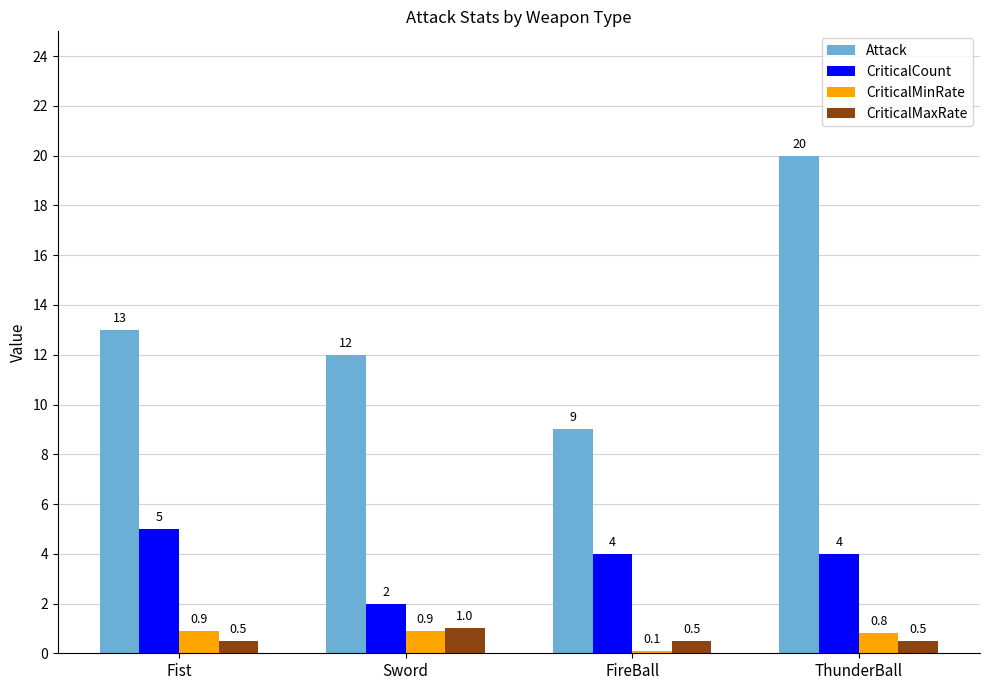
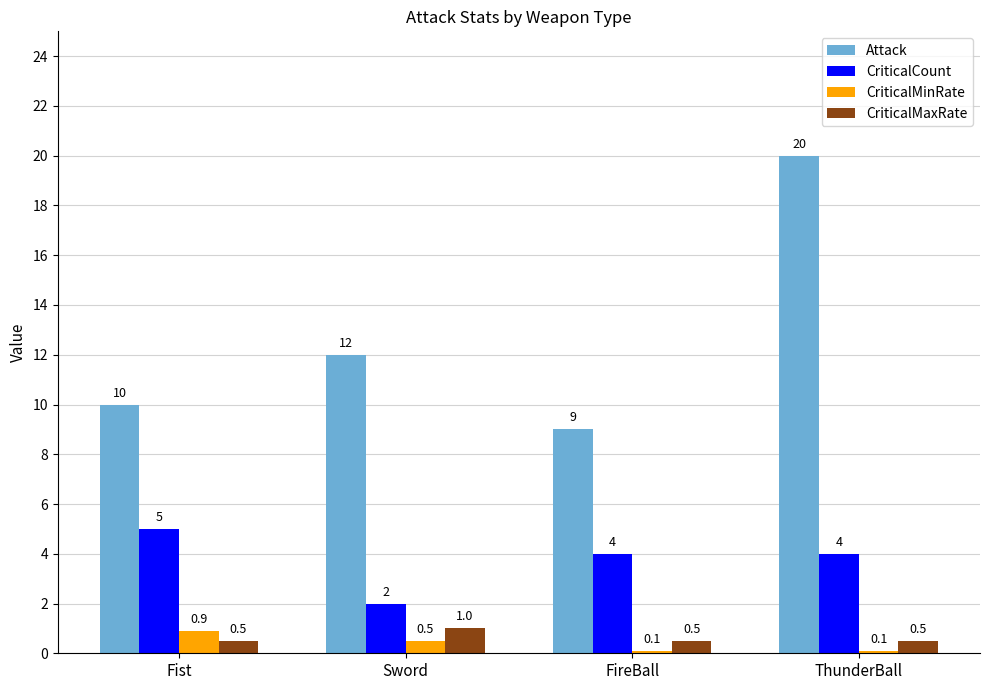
Attack, Fist: 13 -> 10
CriticalMinRate, Sword: 0.9 -> 0.5
CriticalMinRate, ThunderBall: 0.8 -> 0.1
